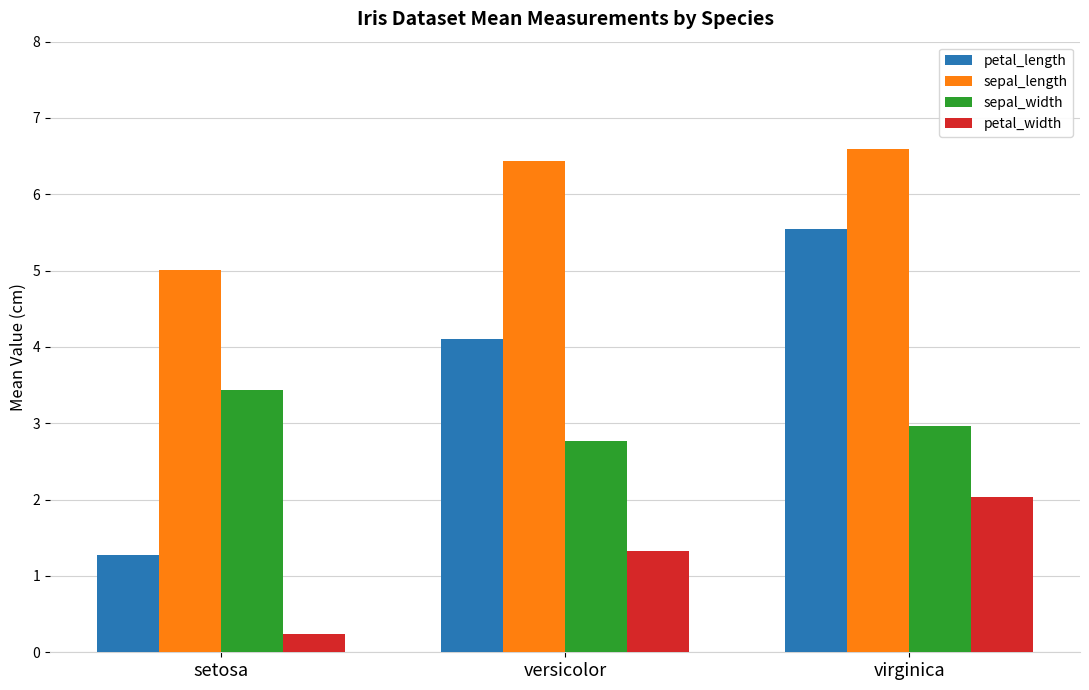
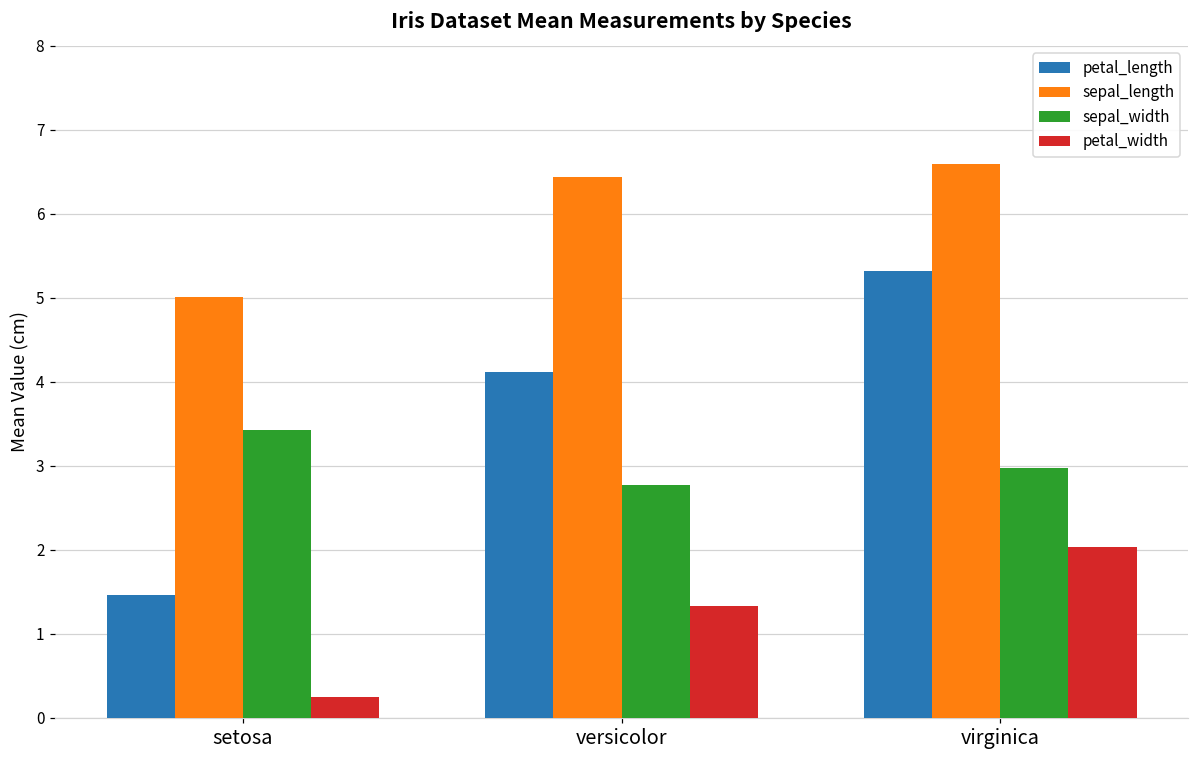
petal_length, setosa: 1.3 -> 1.5
petal_length, virginica: 5.6 -> 5.3
